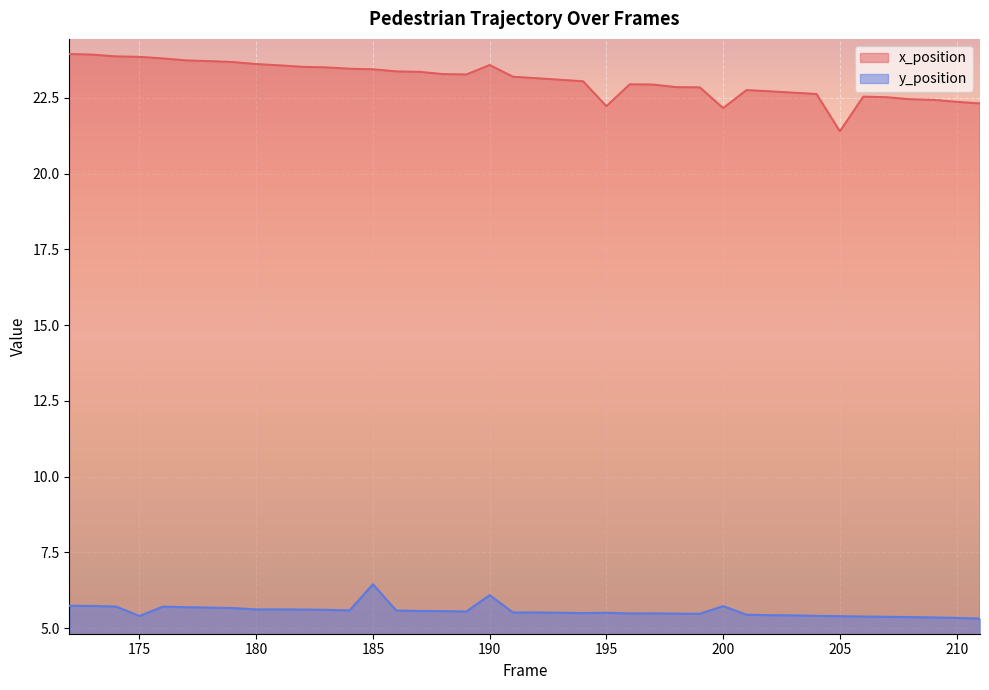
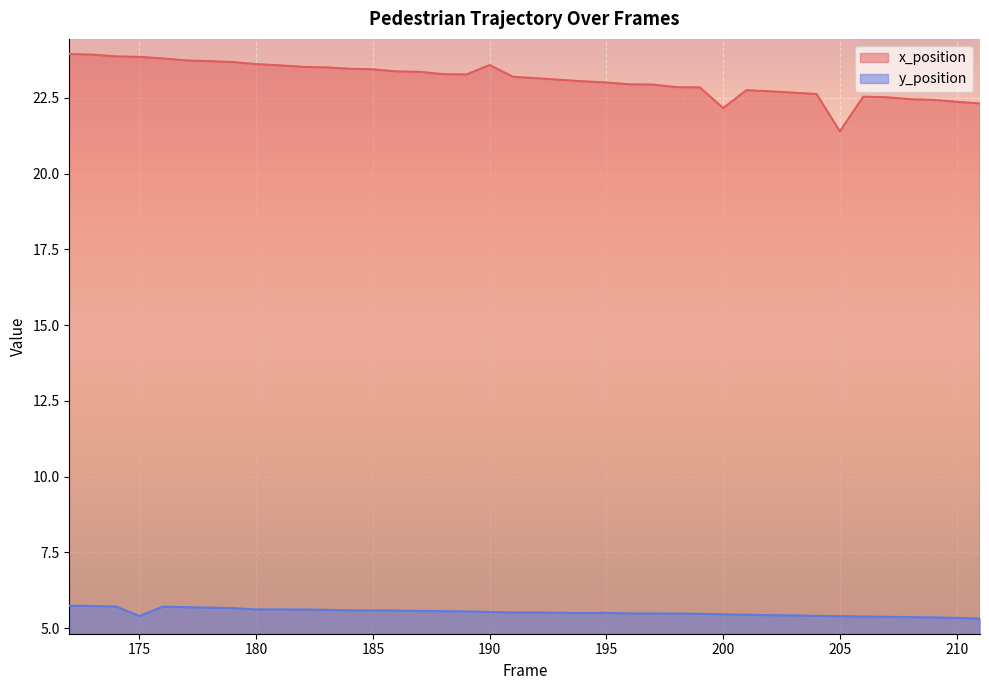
y_position, 185: 6.5 -> 5.6
y_position, 190: 6.1 -> 5.5
x_position, 195: 22.2 -> 23.0
y_position, 200: 5.7 -> 5.5
